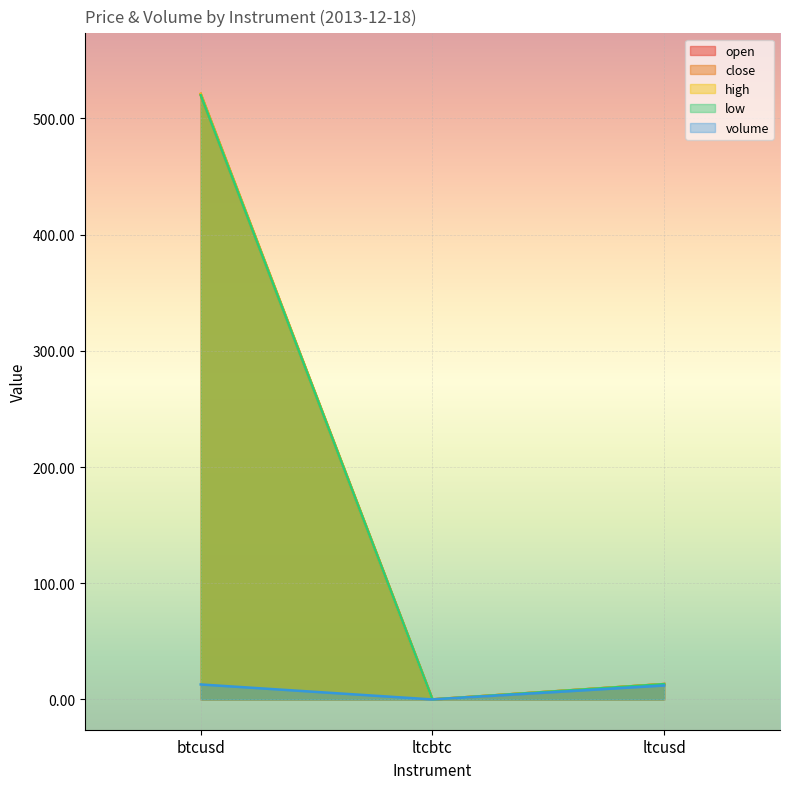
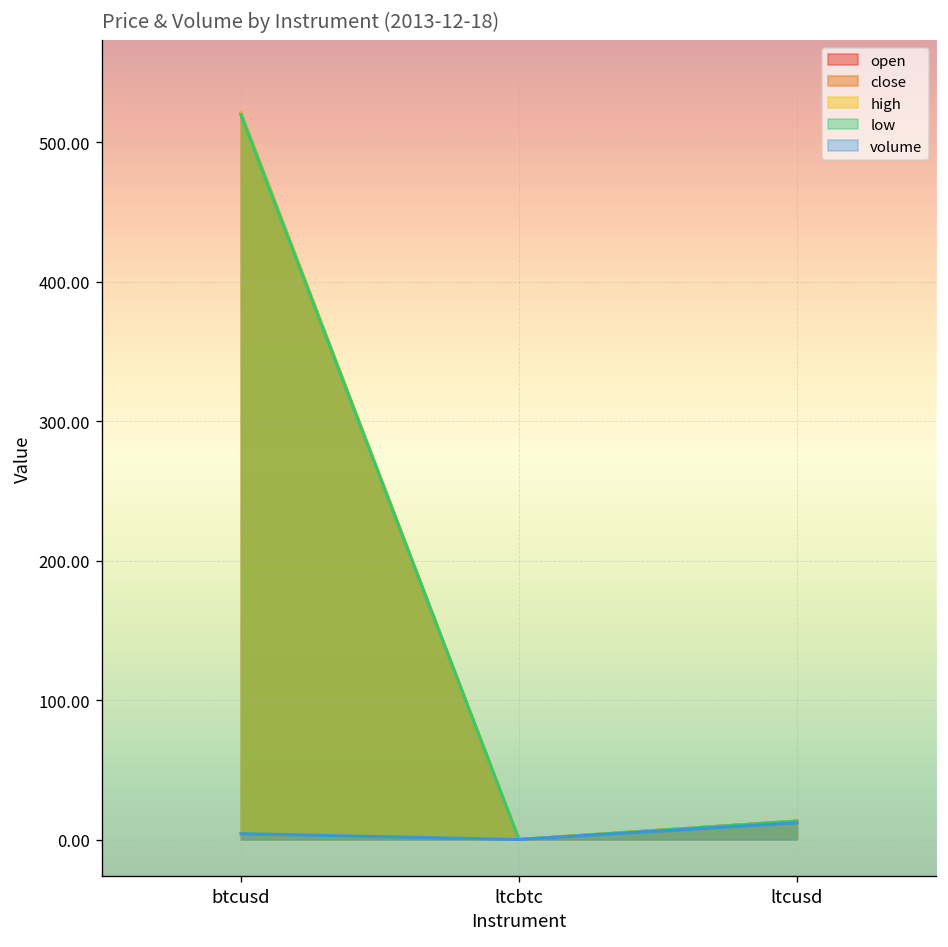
volume, btcusd: 13 -> 4
